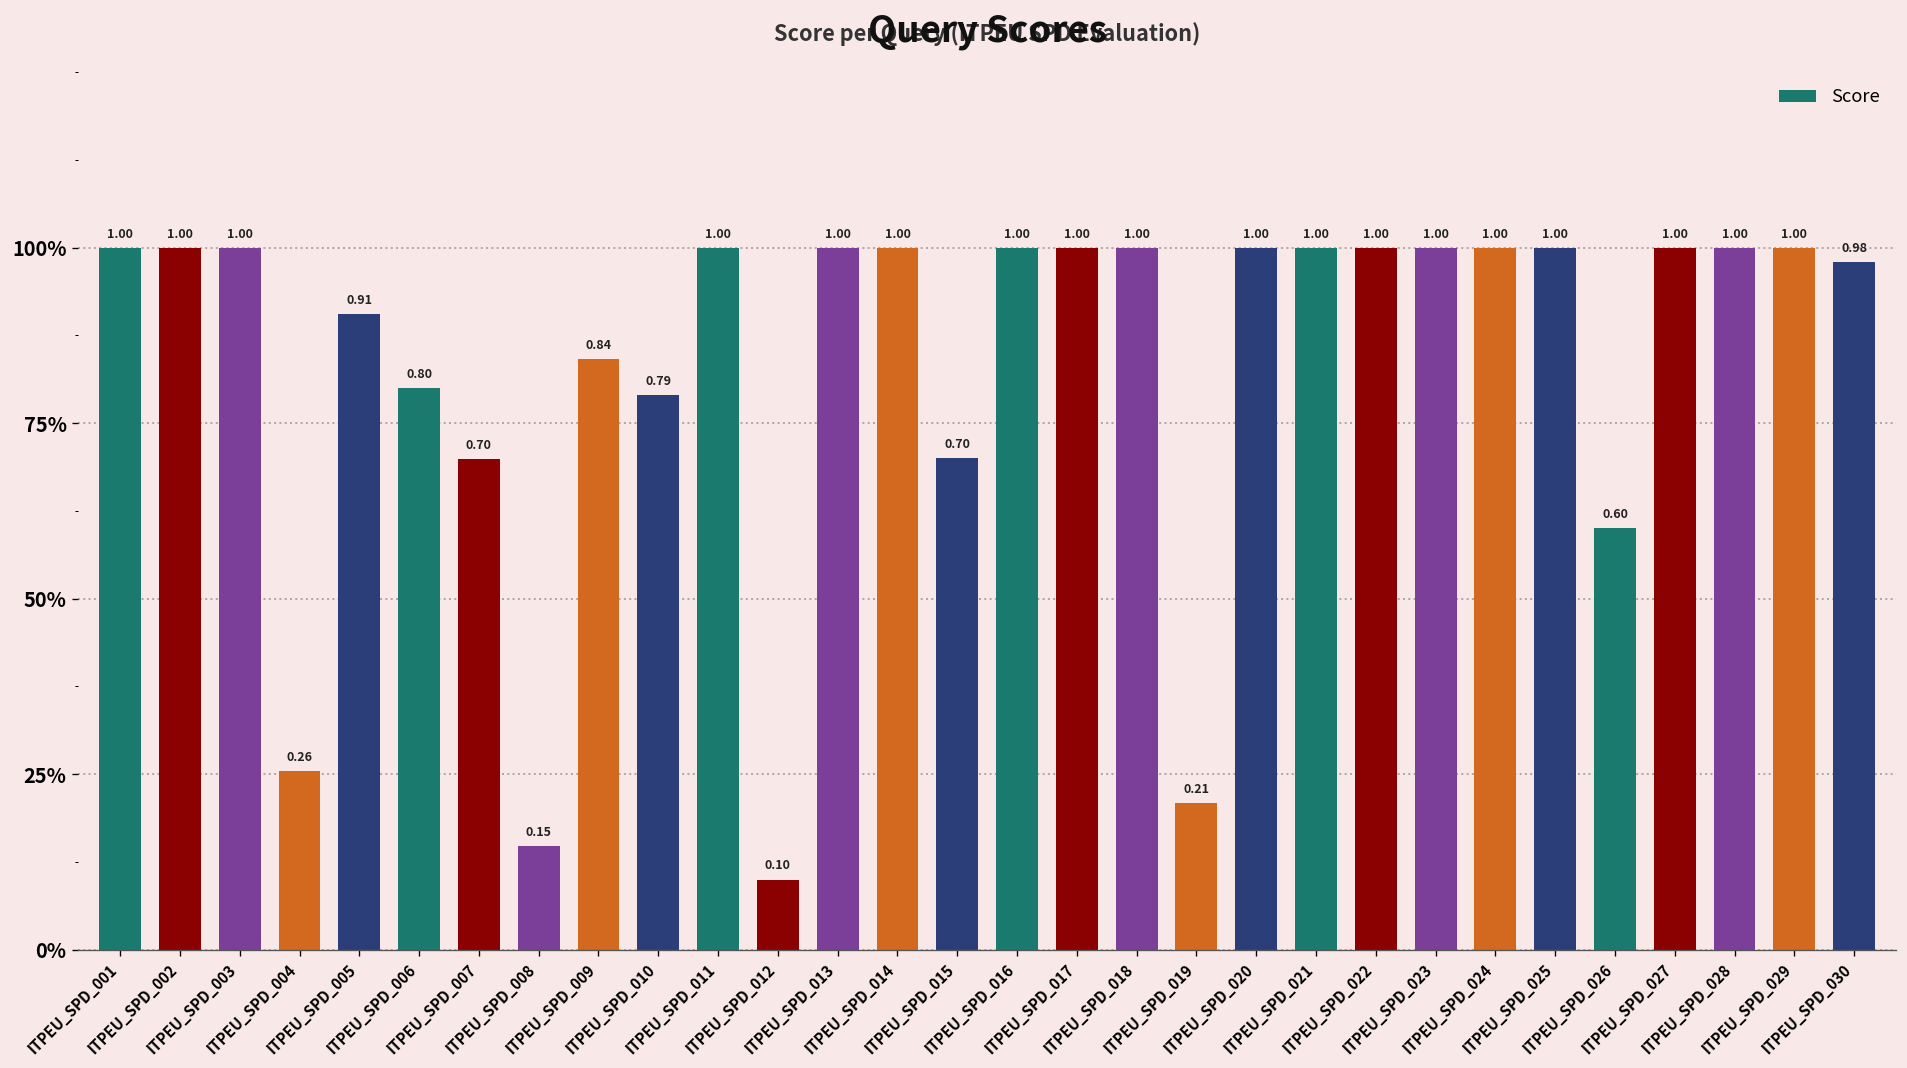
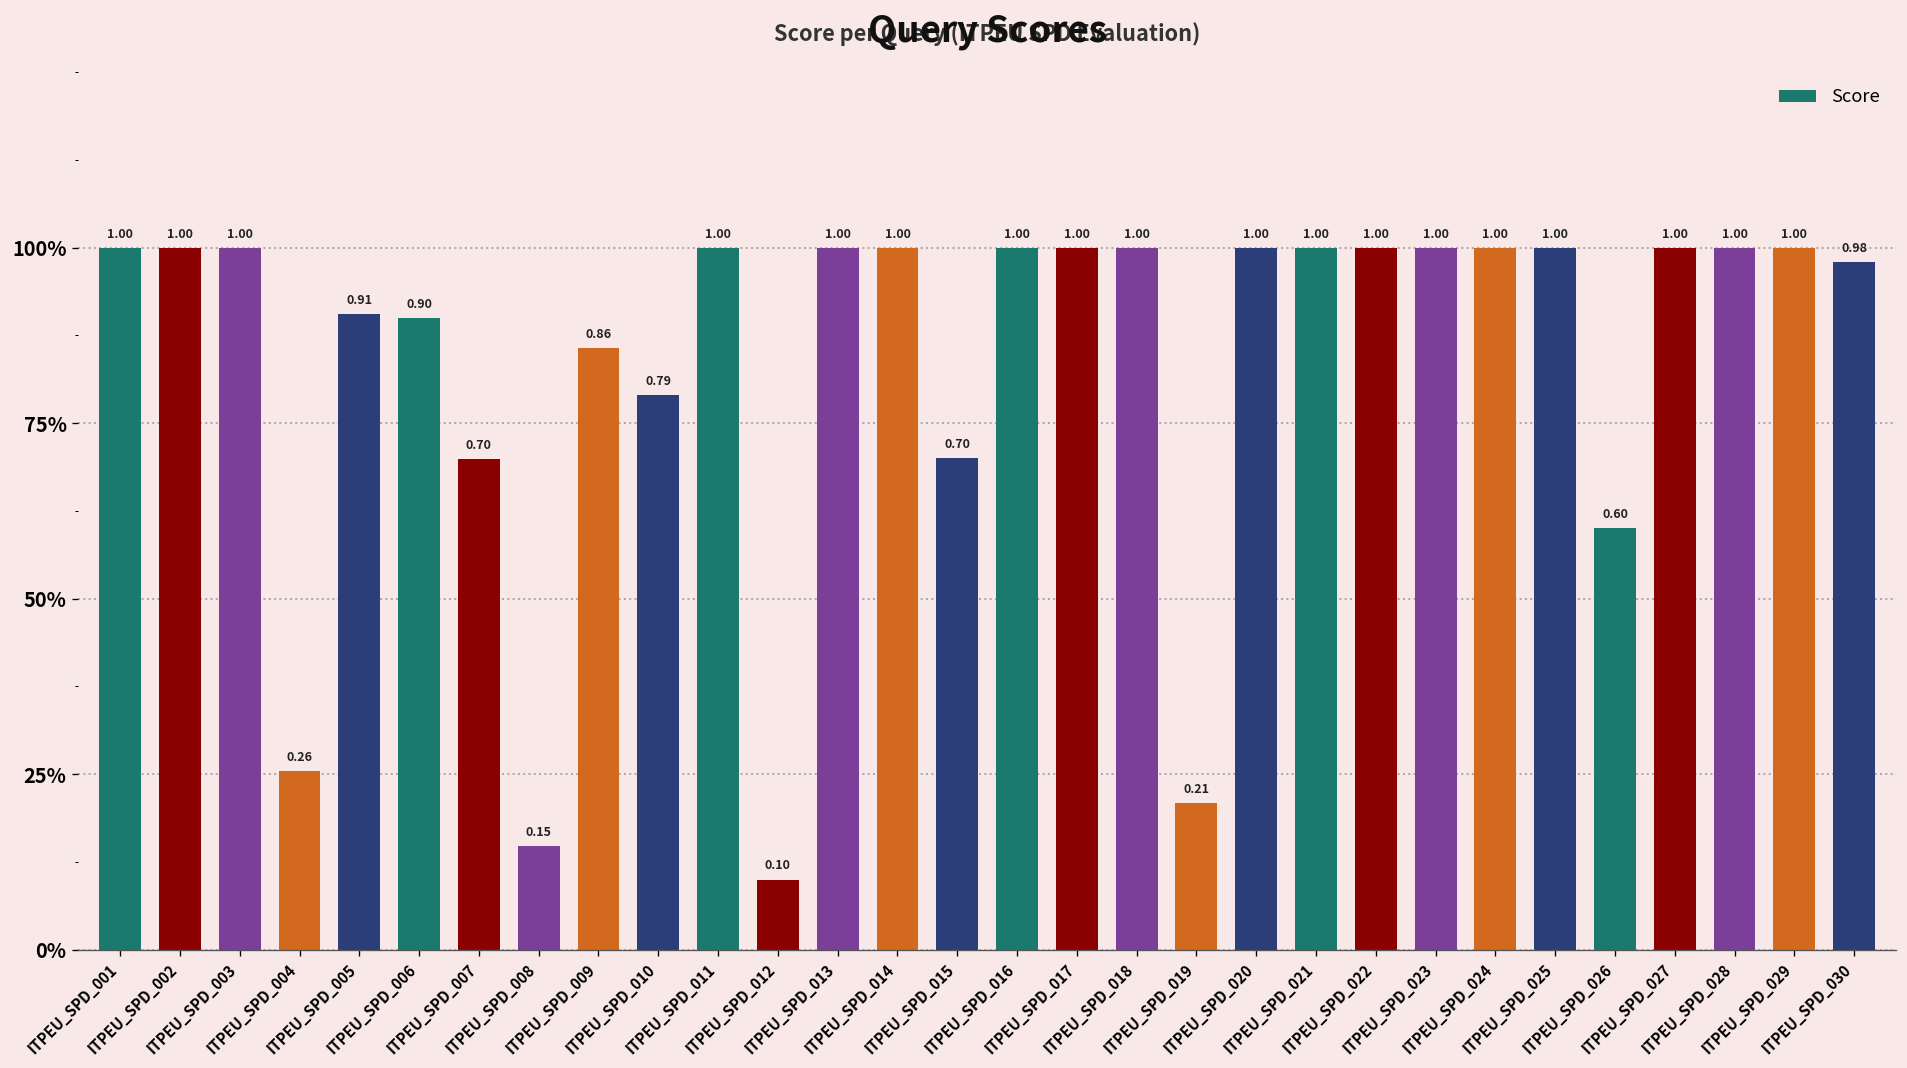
ITPEU_SPD_006: 0.80 -> 0.90
ITPEU_SPD_009: 0.84 -> 0.86
